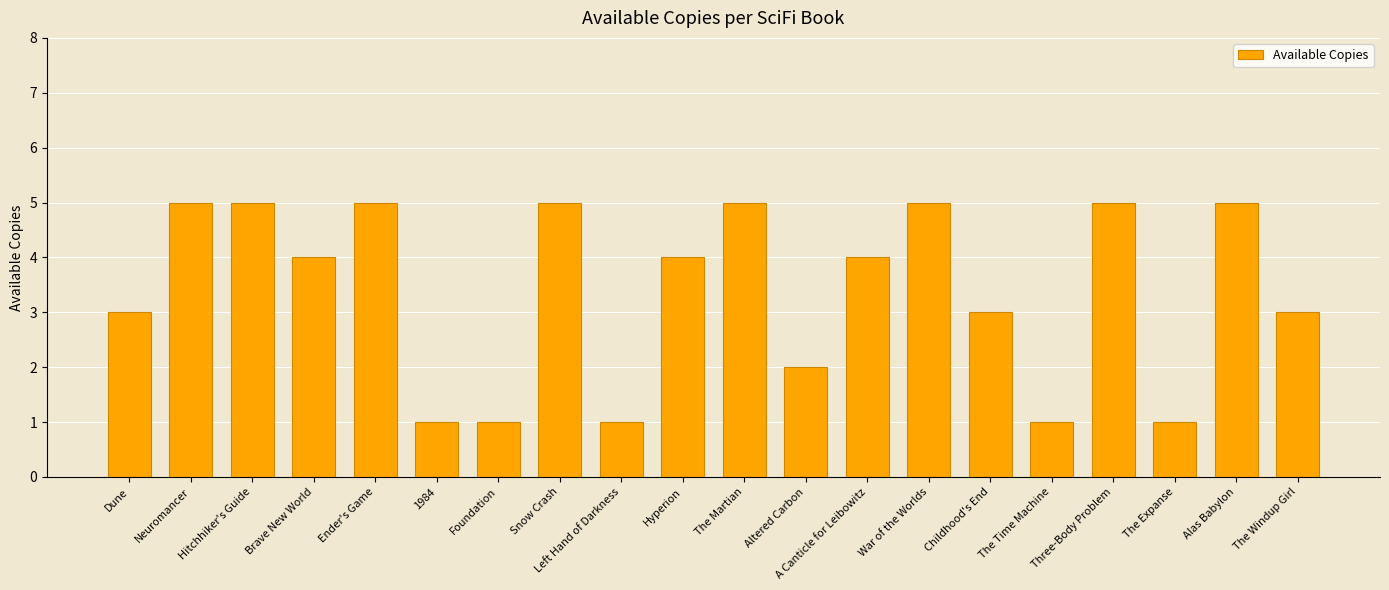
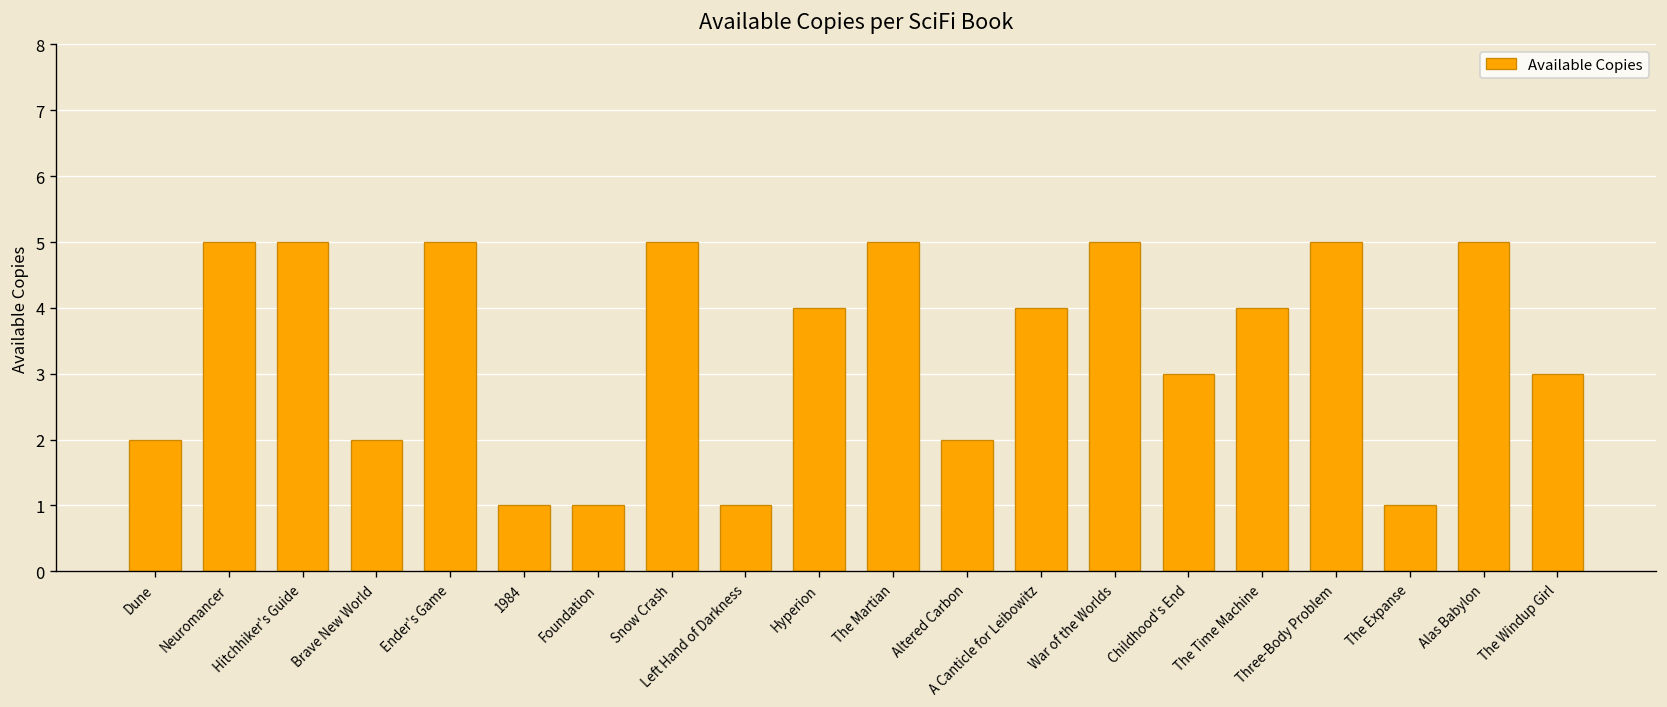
Dune: 3 -> 2
Brave New World: 4 -> 2
The Time Machine: 1 -> 4
